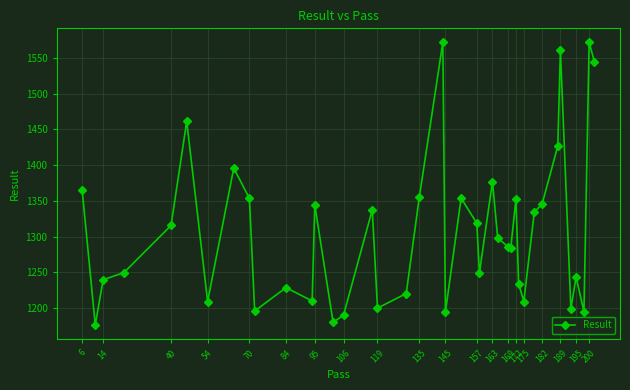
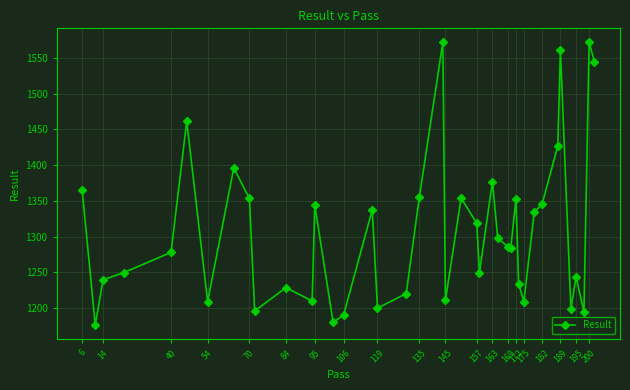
40: 1320 -> 1280
145: 1190 -> 1210
